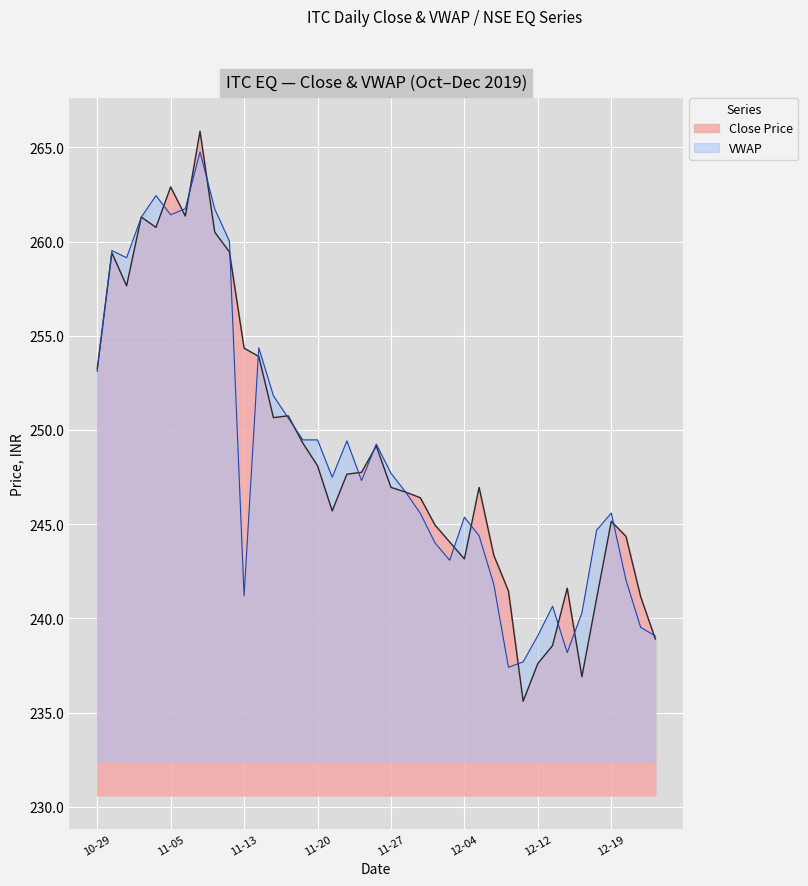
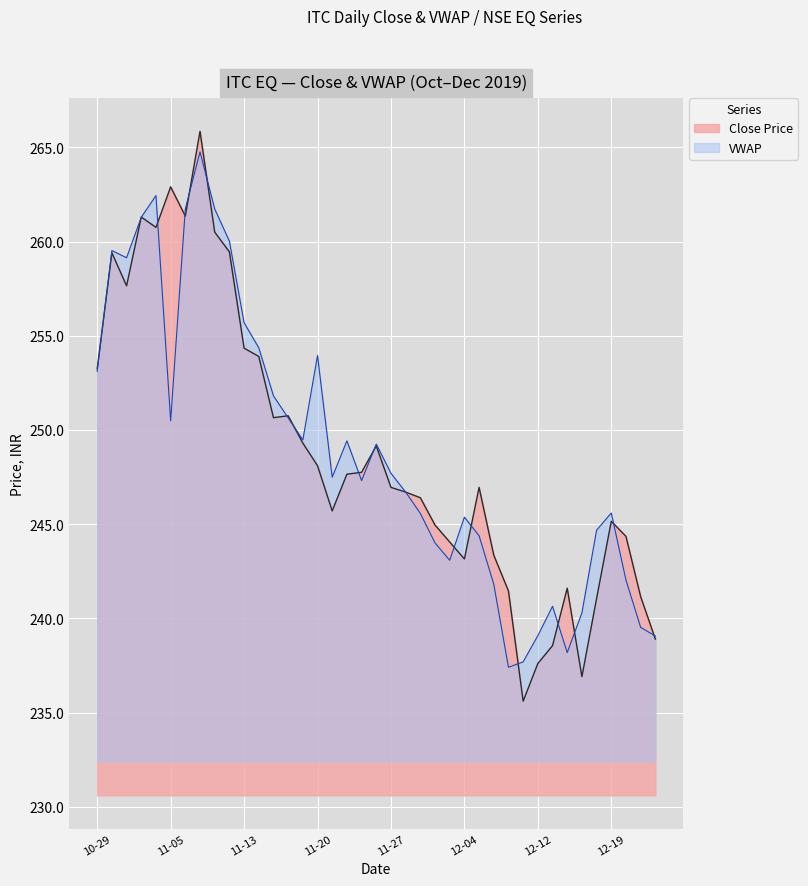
VWAP, 11-05: 261.4 -> 250.5
VWAP, 11-13: 241.2 -> 255.7
VWAP, 11-20: 249.5 -> 254.0
